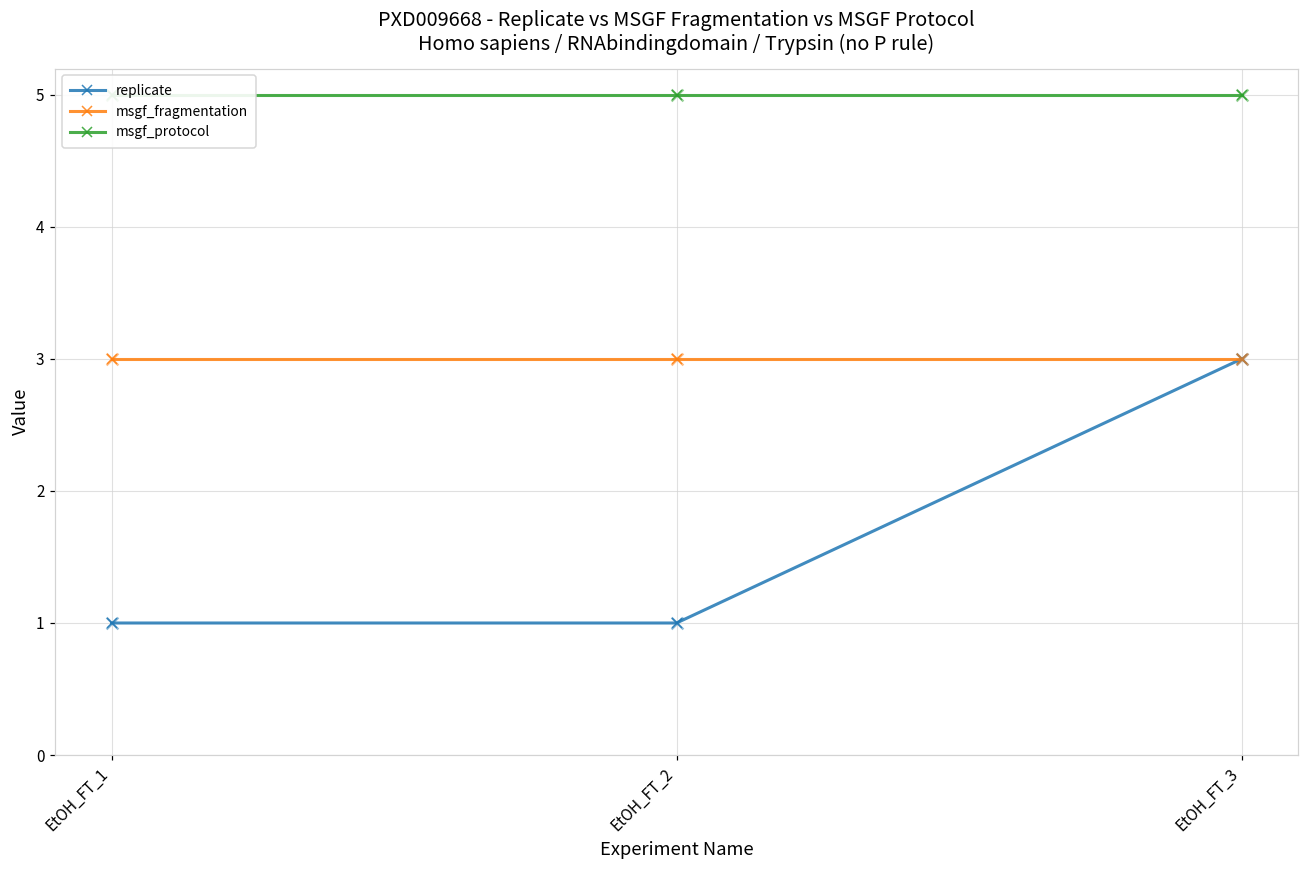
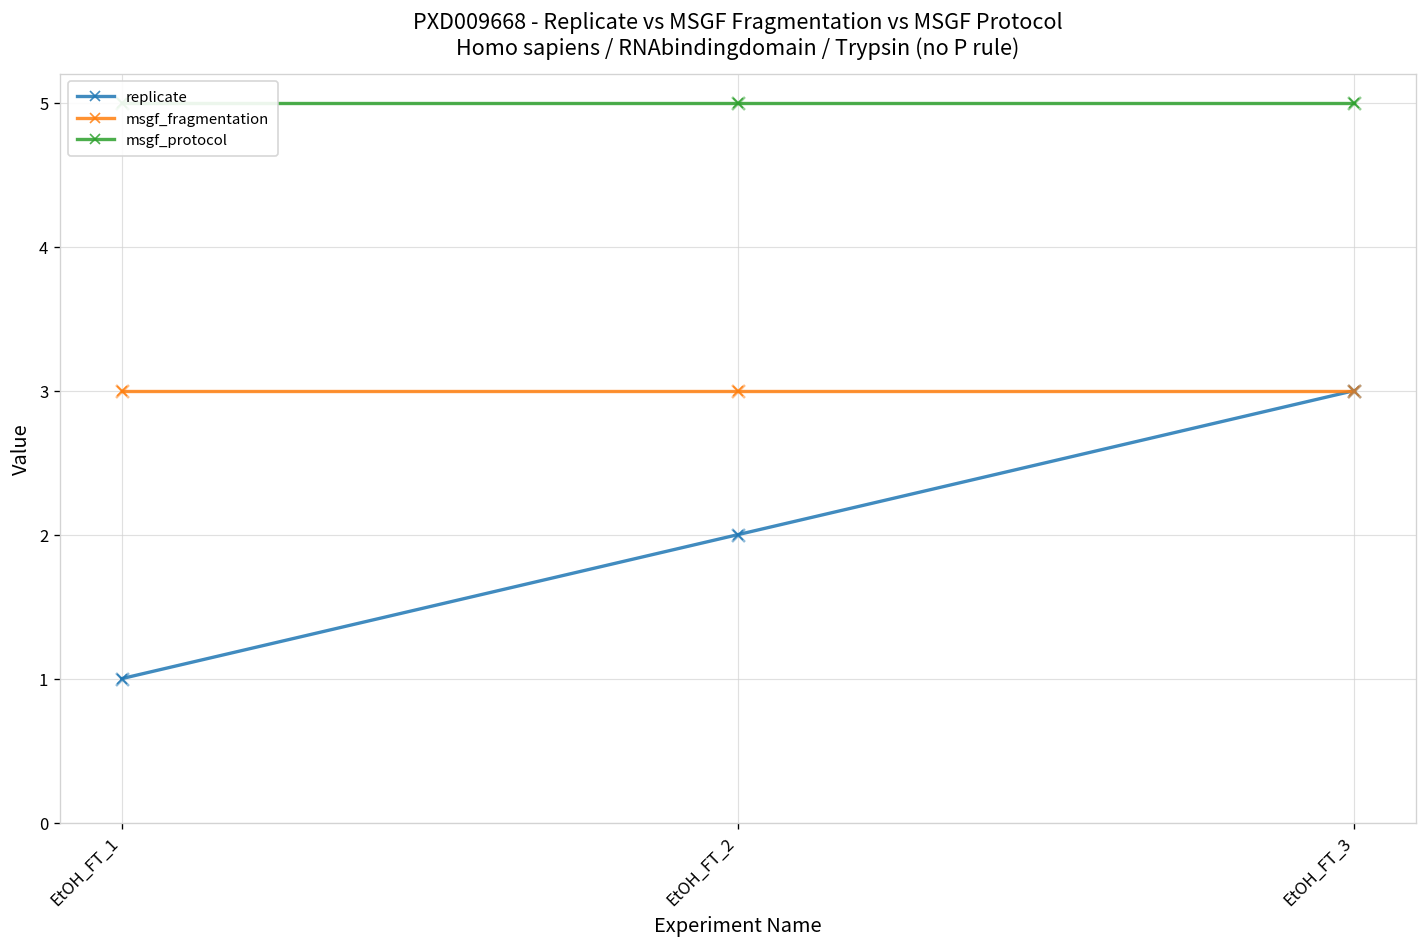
replicate, EtOH_FT_2: 1 -> 2
